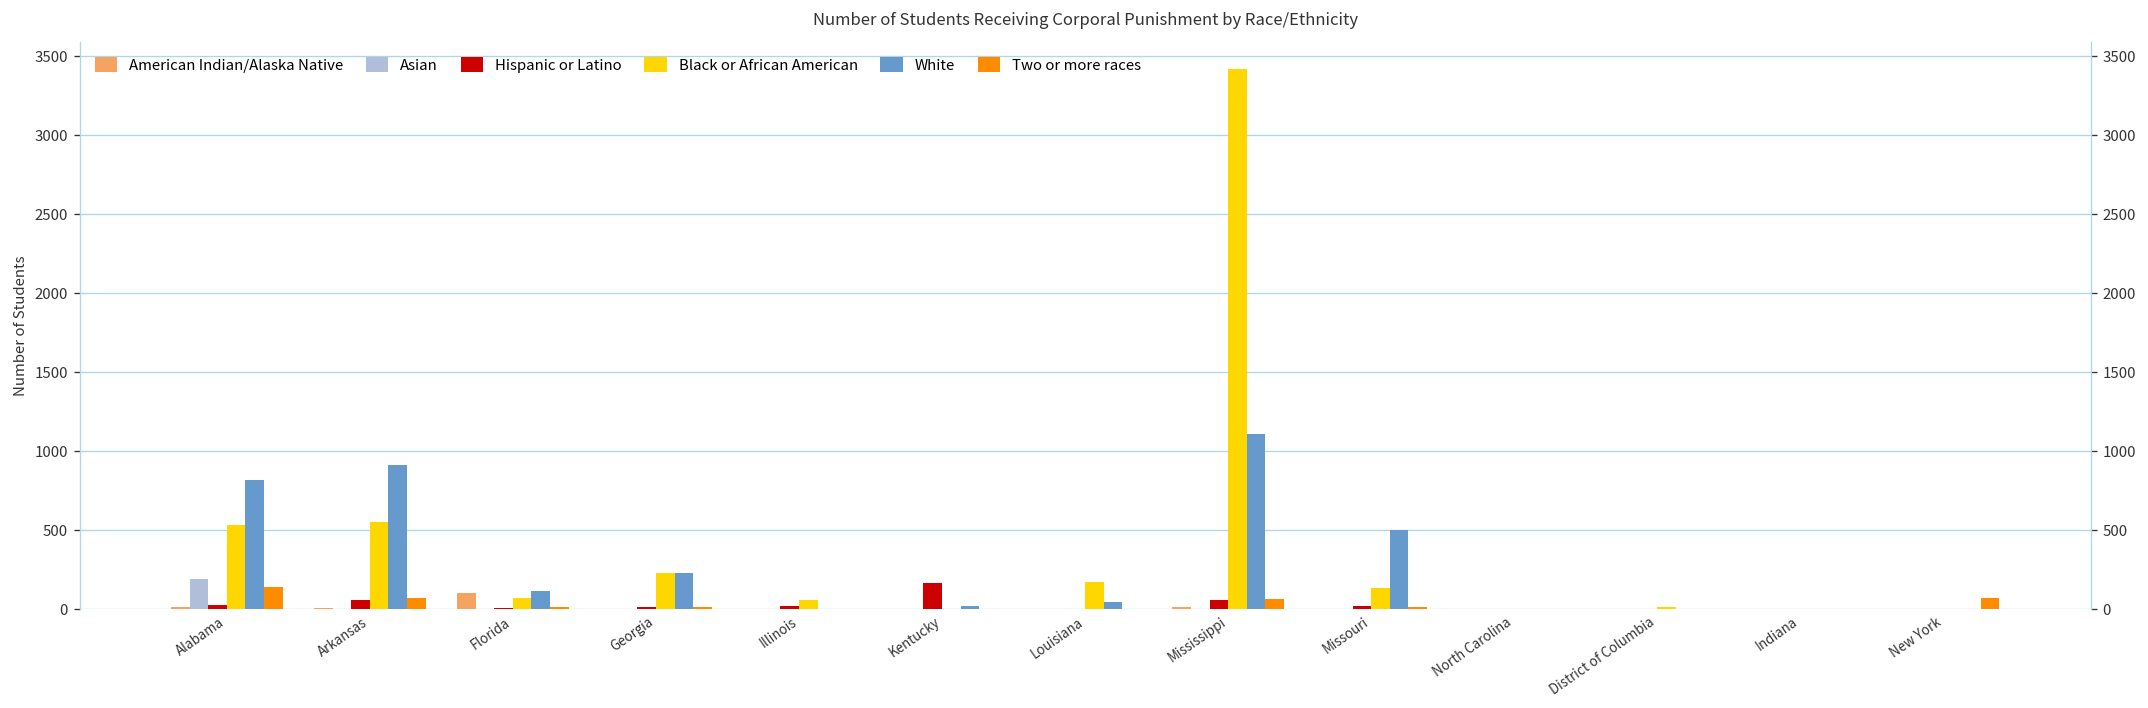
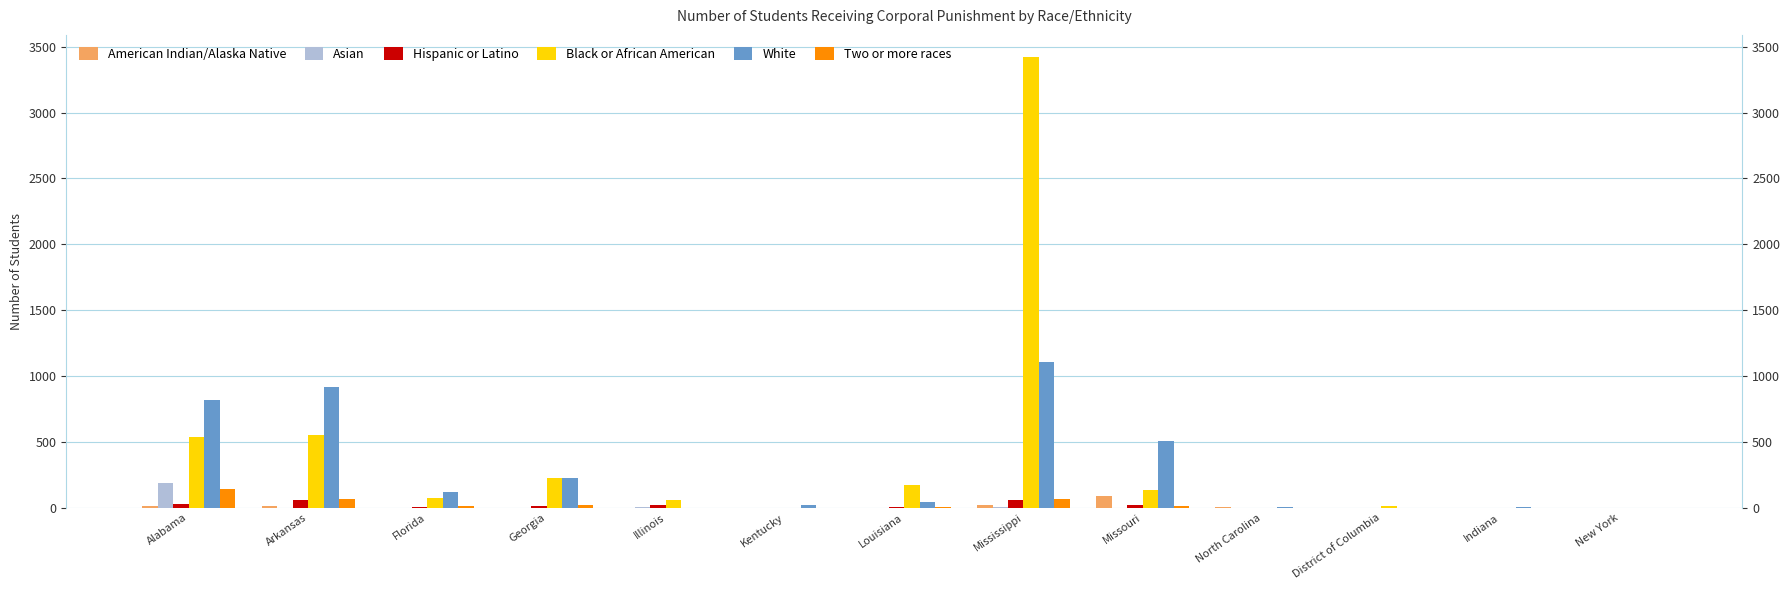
American Indian/Alaska Native, Florida: 100 -> 0
Hispanic or Latino, Kentucky: 160 -> 0
American Indian/Alaska Native, Missouri: 0 -> 90
Two or more races, New York: 70 -> 0
